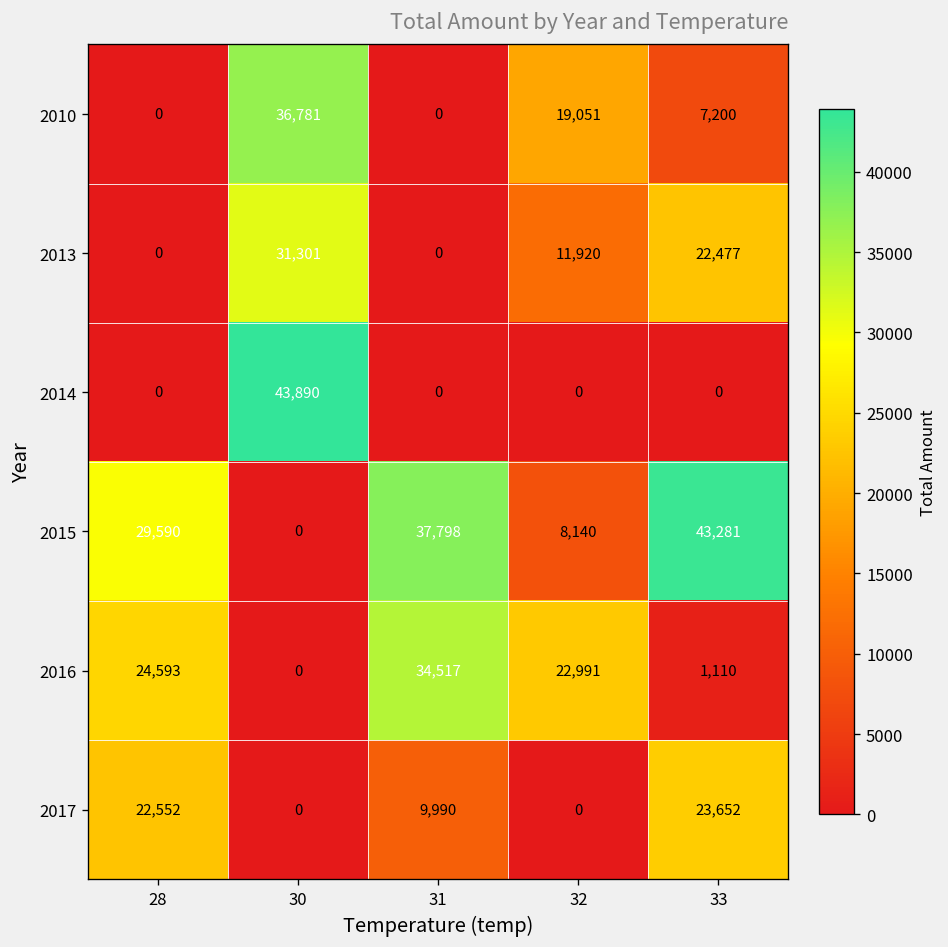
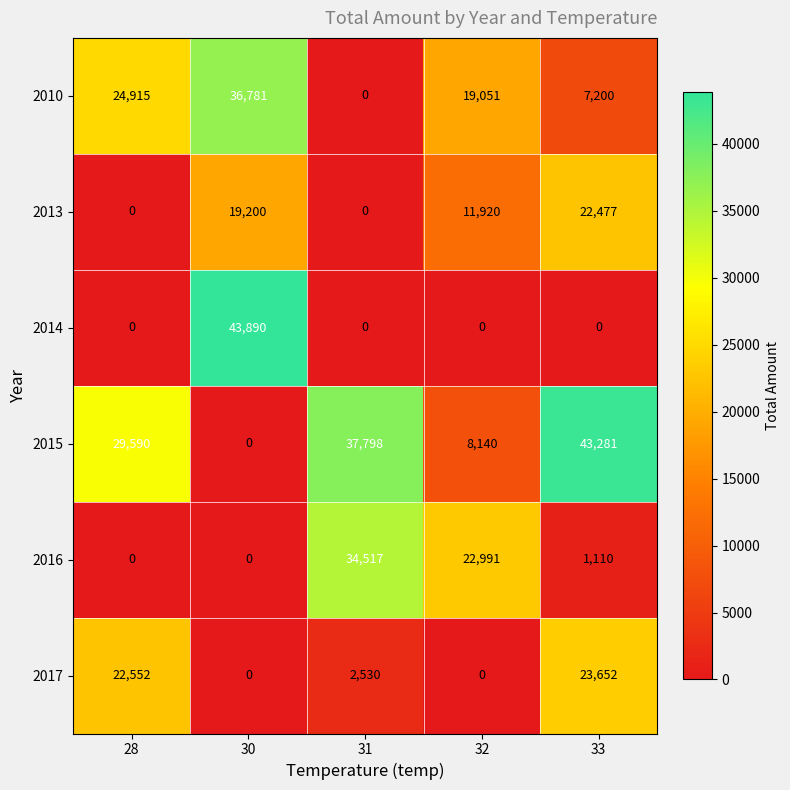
2010, 28: 0 -> 24,915
2013, 30: 31,301 -> 19,200
2016, 28: 24,593 -> 0
2017, 31: 9,990 -> 2,530
